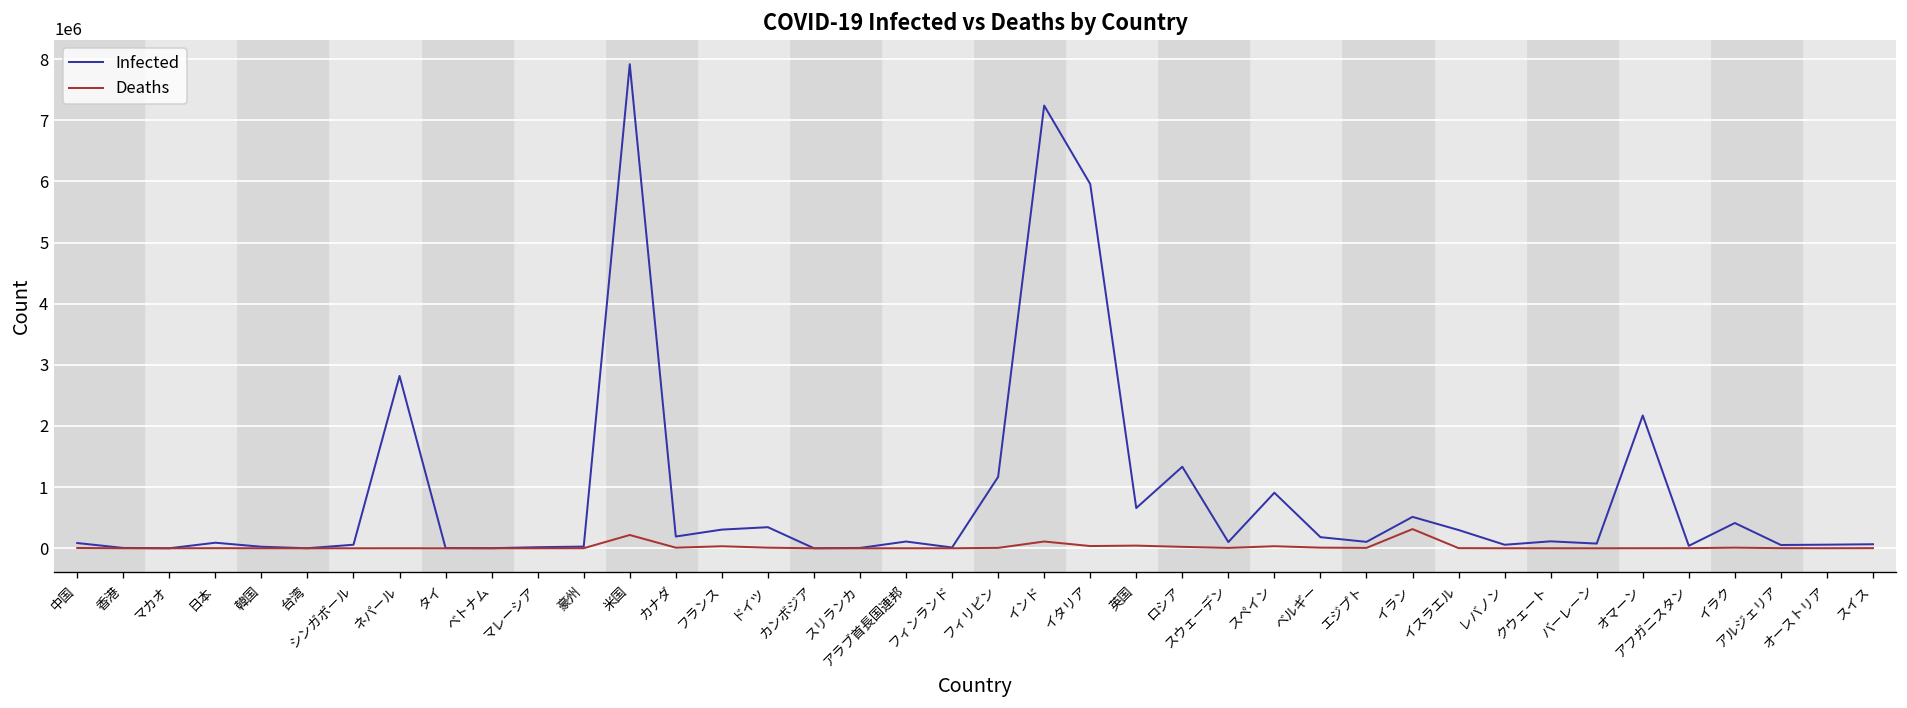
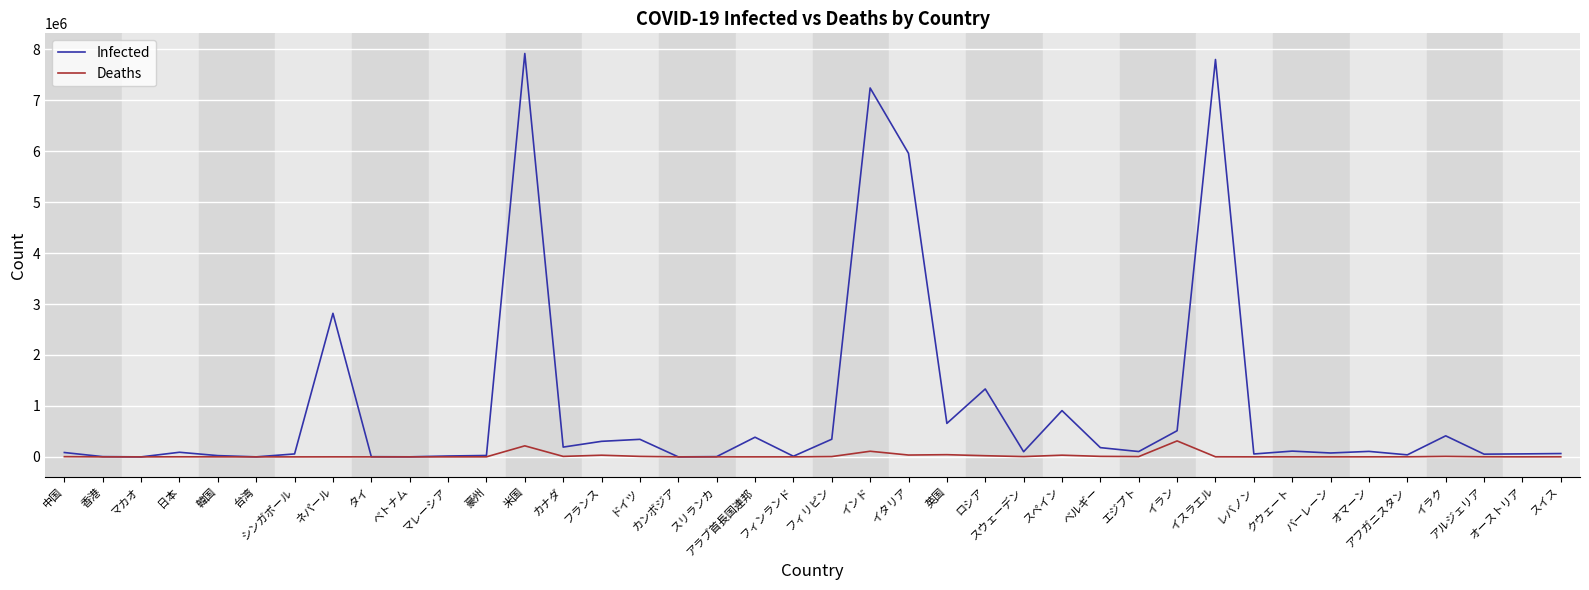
Infected, アラブ首長国連邦: 100000 -> 400000
Infected, フィリピン: 1200000 -> 300000
Infected, イスラエル: 300000 -> 7800000
Infected, オマーン: 2200000 -> 100000
